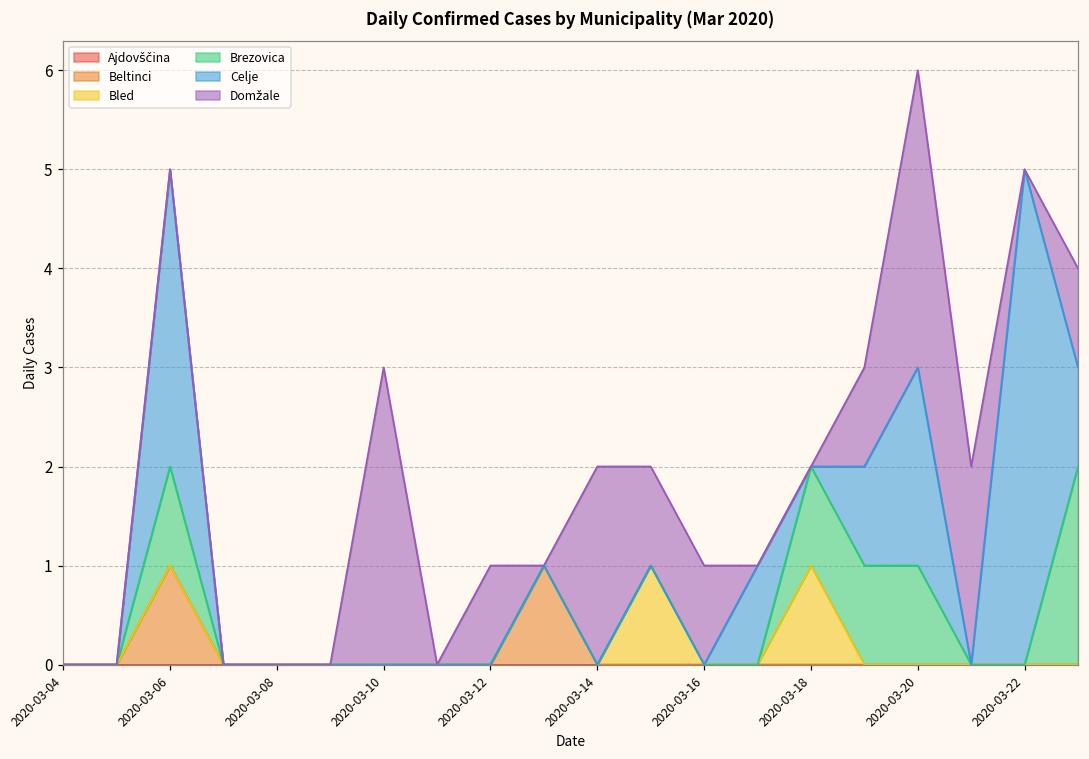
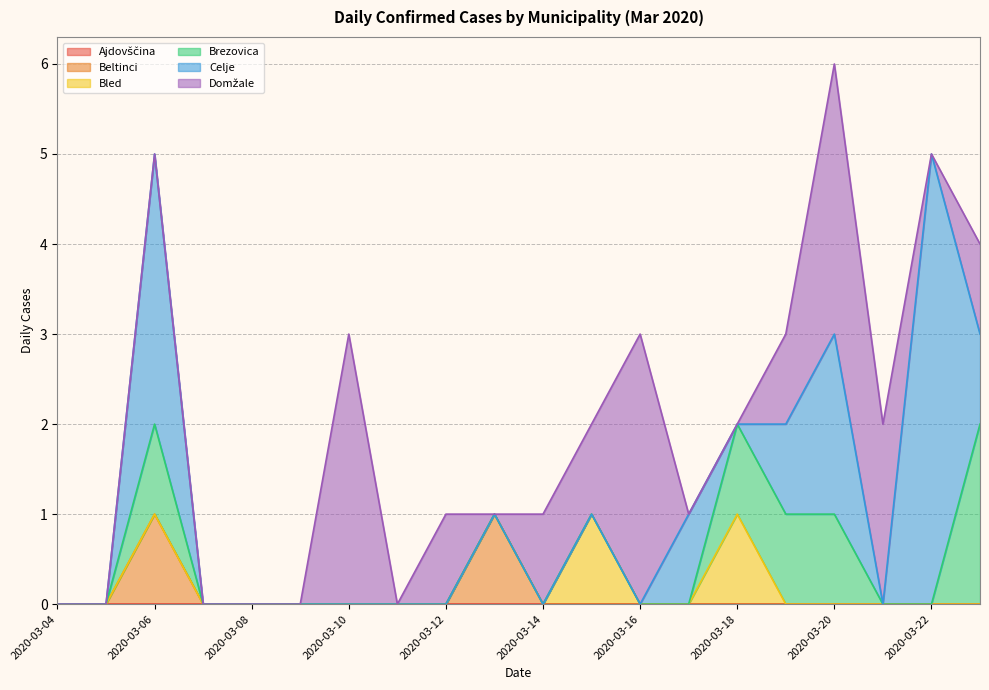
Domžale, 2020-03-14: 2 -> 1
Domžale, 2020-03-16: 1 -> 3
